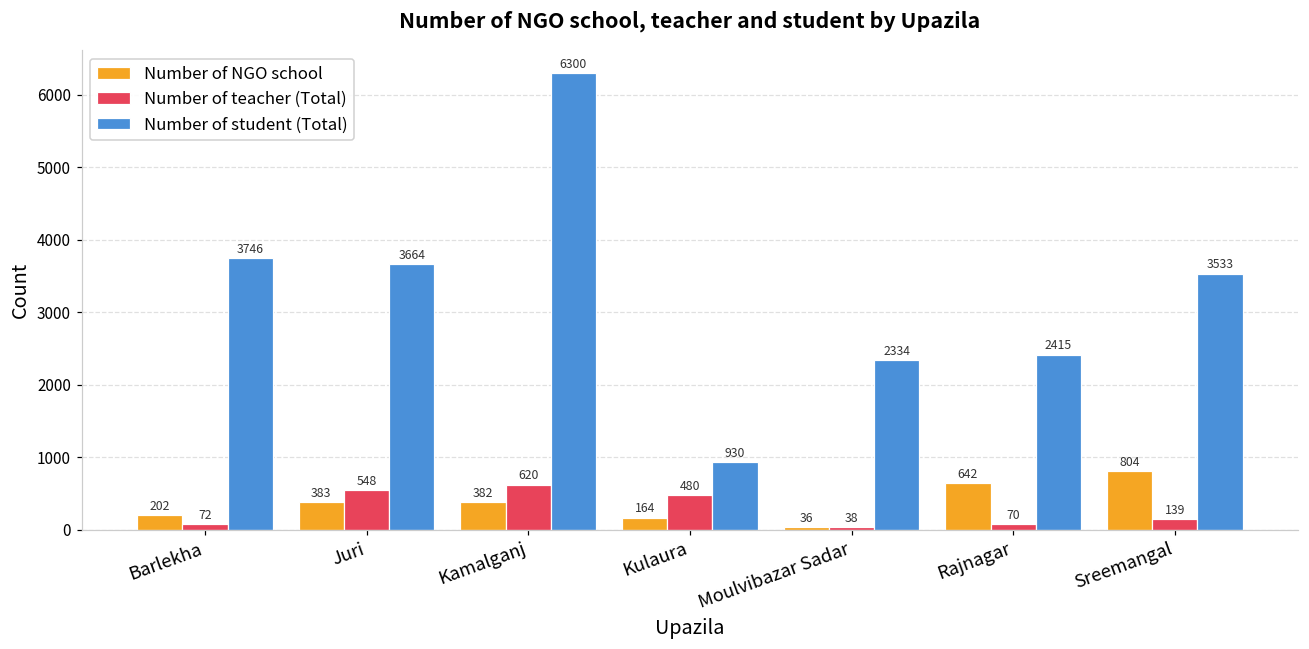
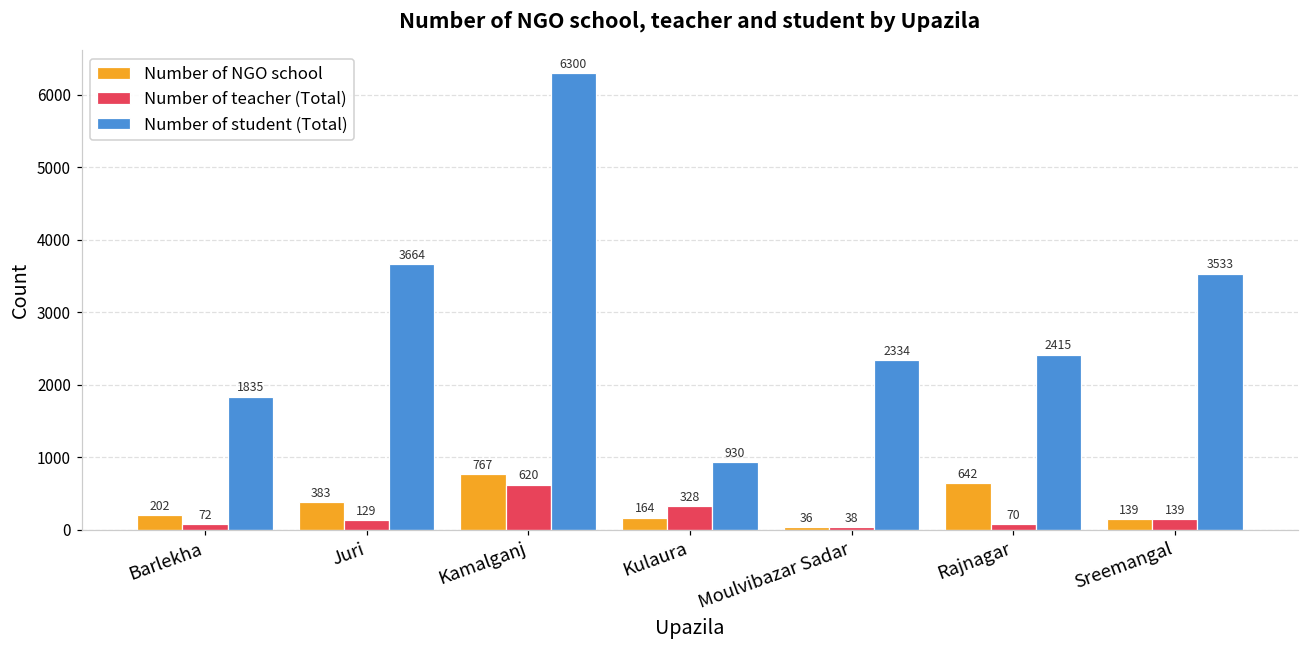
Number of student (Total), Barlekha: 3746 -> 1835
Number of teacher (Total), Juri: 548 -> 129
Number of NGO school, Kamalganj: 382 -> 767
Number of teacher (Total), Kulaura: 480 -> 328
Number of NGO school, Sreemangal: 804 -> 139
